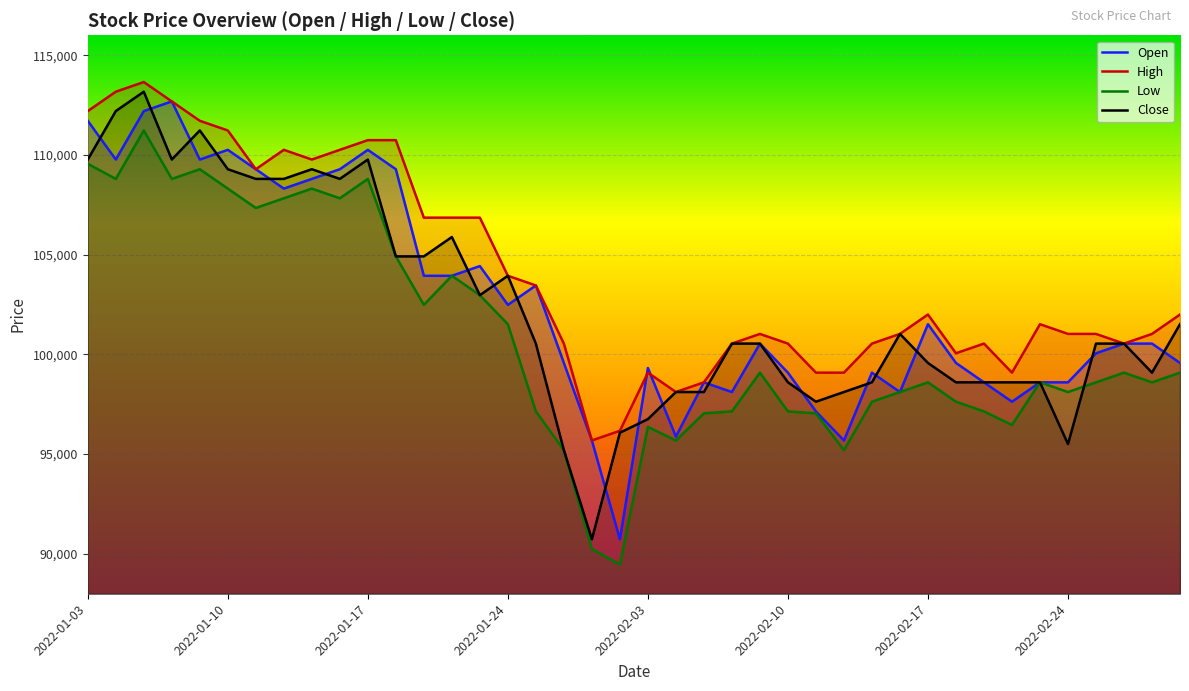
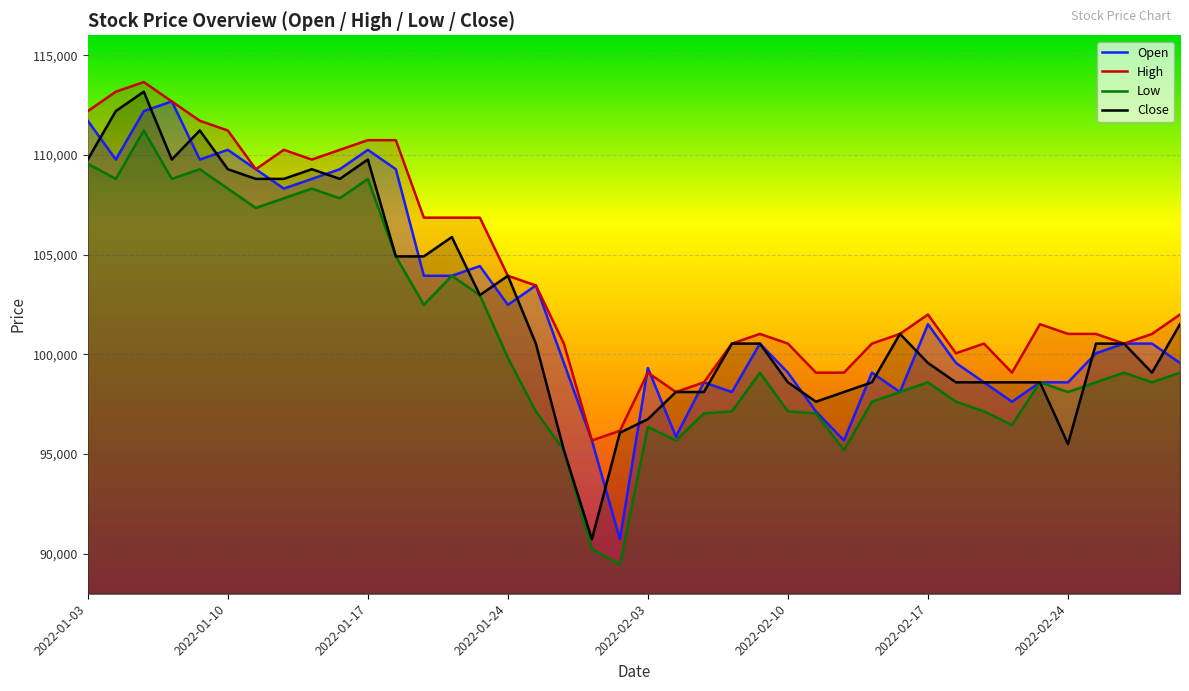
Low, 2022-01-24: 101,500 -> 99,800
